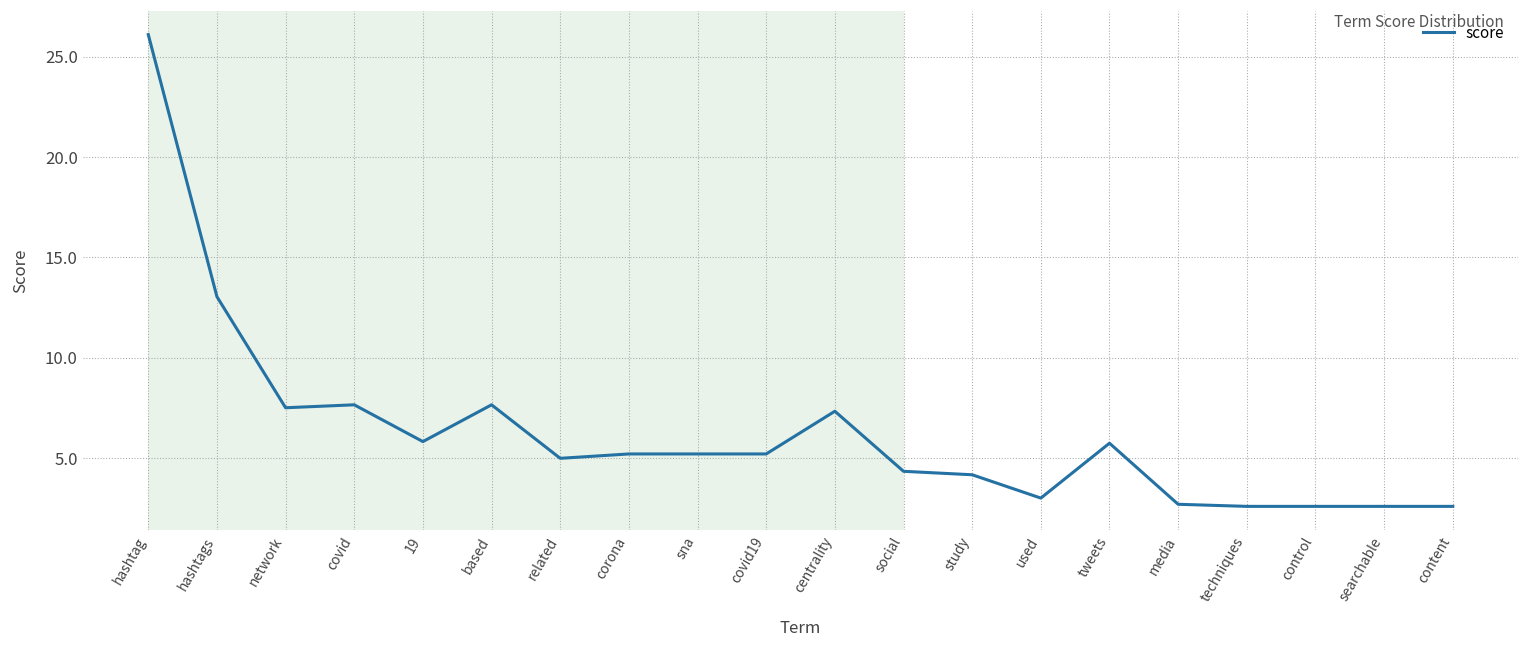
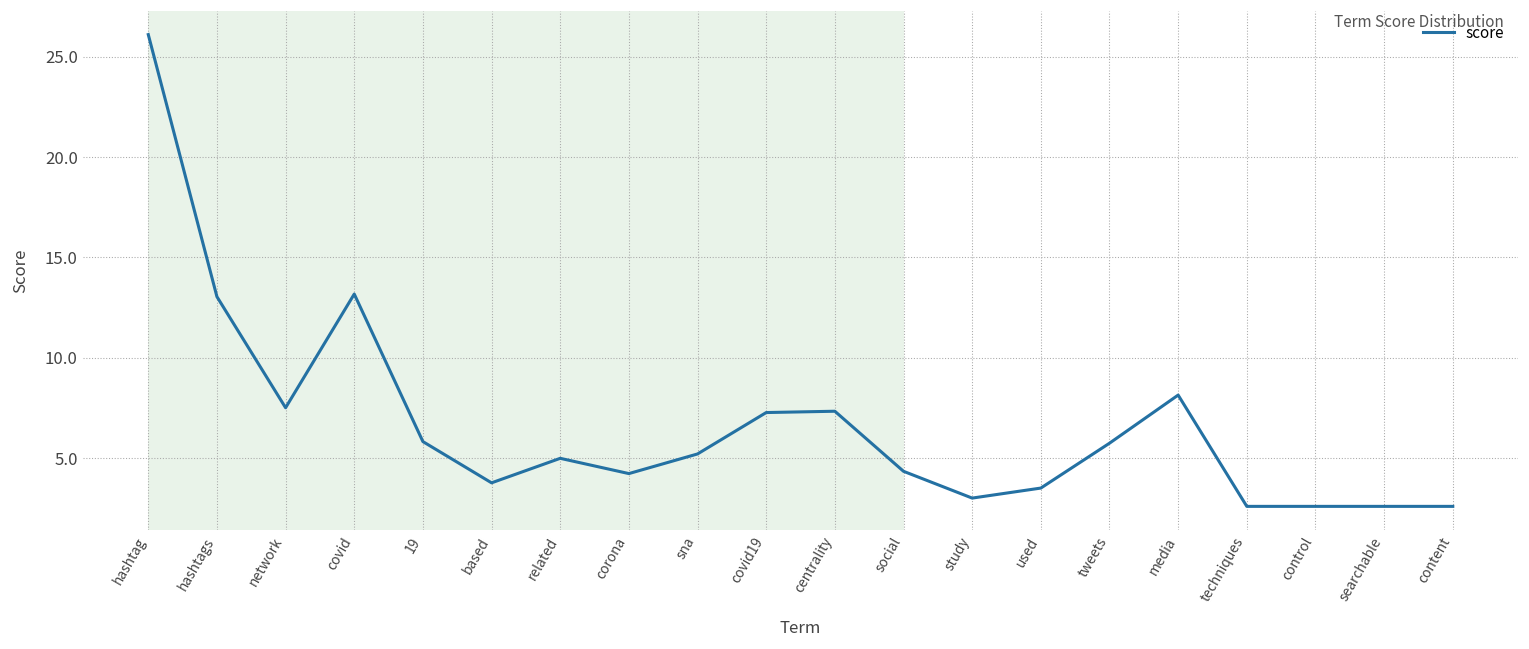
covid: 7.7 -> 13.2
based: 7.7 -> 3.8
corona: 5.2 -> 4.2
covid19: 5.2 -> 7.3
study: 4.2 -> 3.0
used: 3.0 -> 3.5
media: 2.7 -> 8.1
